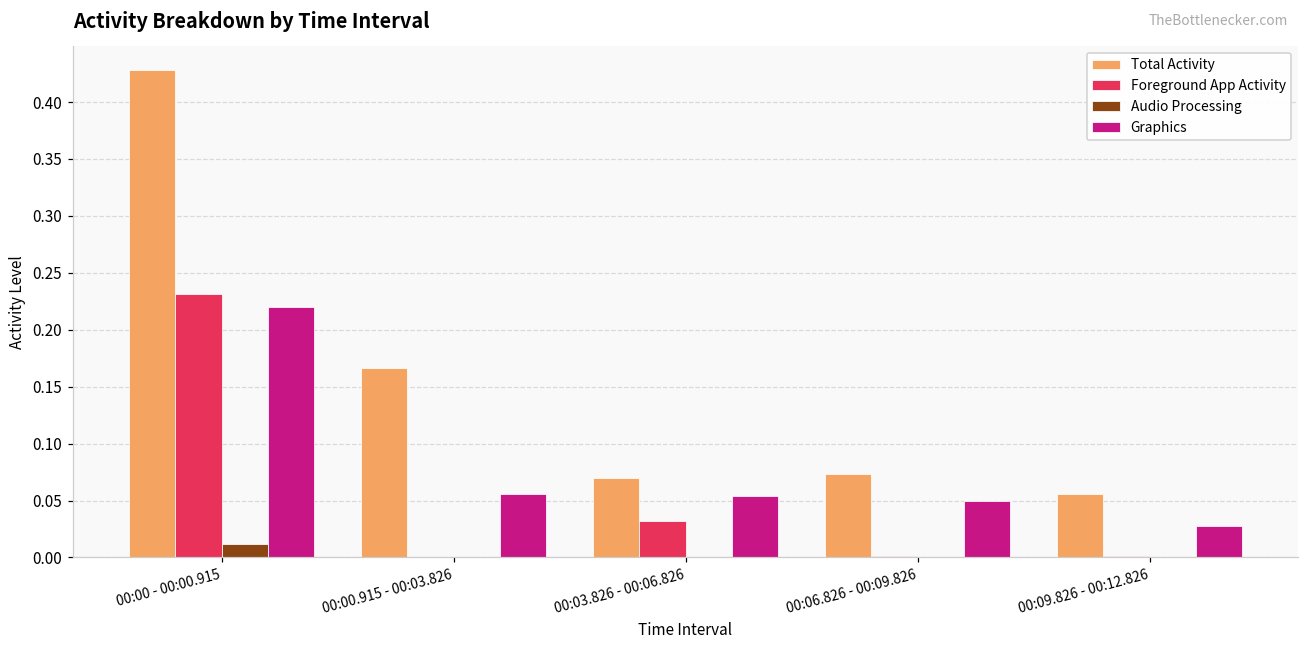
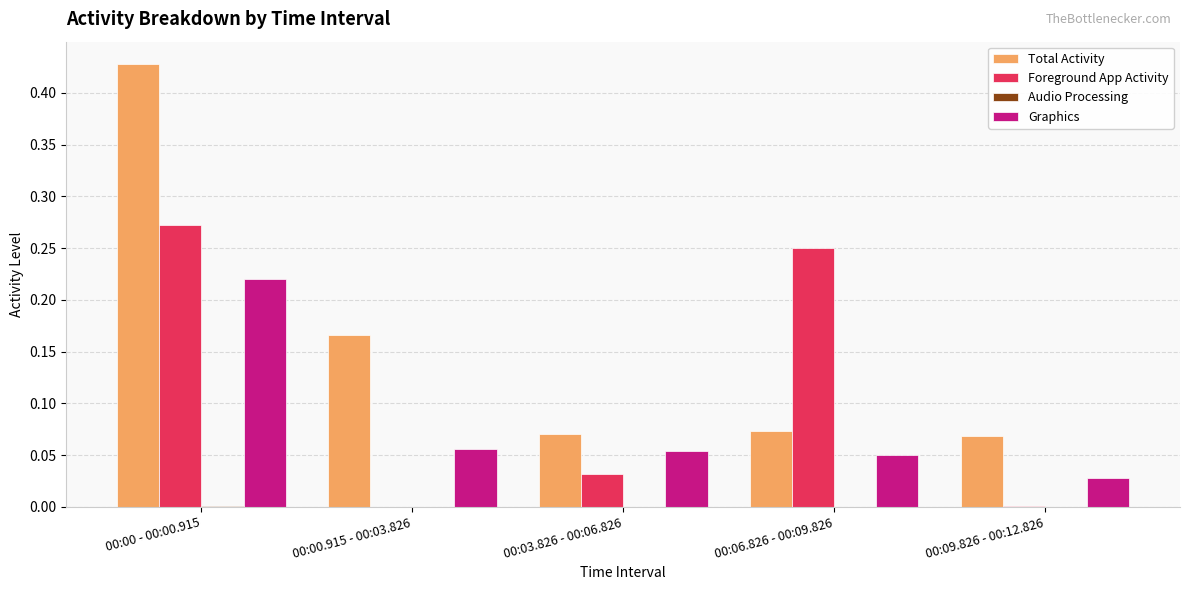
Foreground App Activity, 00:00 - 00:00.915: 0.231 -> 0.272
Audio Processing, 00:00 - 00:00.915: 0.012 -> 0.001
Foreground App Activity, 00:06.826 - 00:09.826: 0.001 -> 0.250
Total Activity, 00:09.826 - 00:12.826: 0.056 -> 0.068
